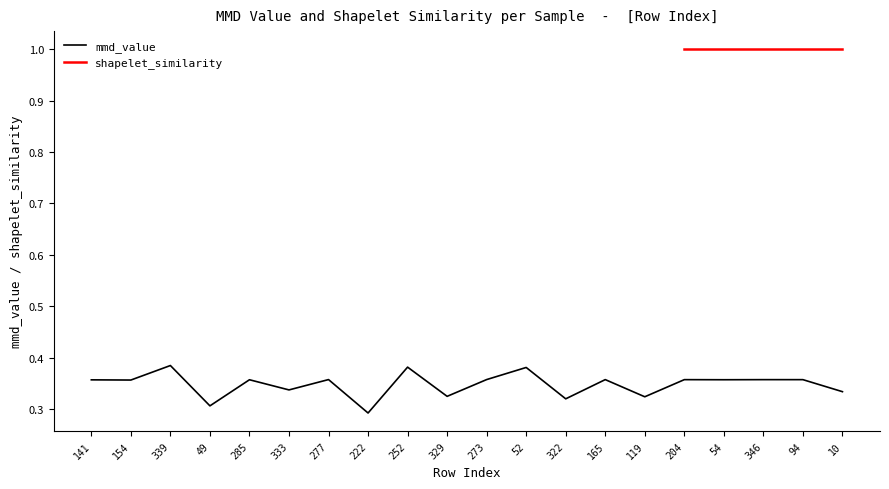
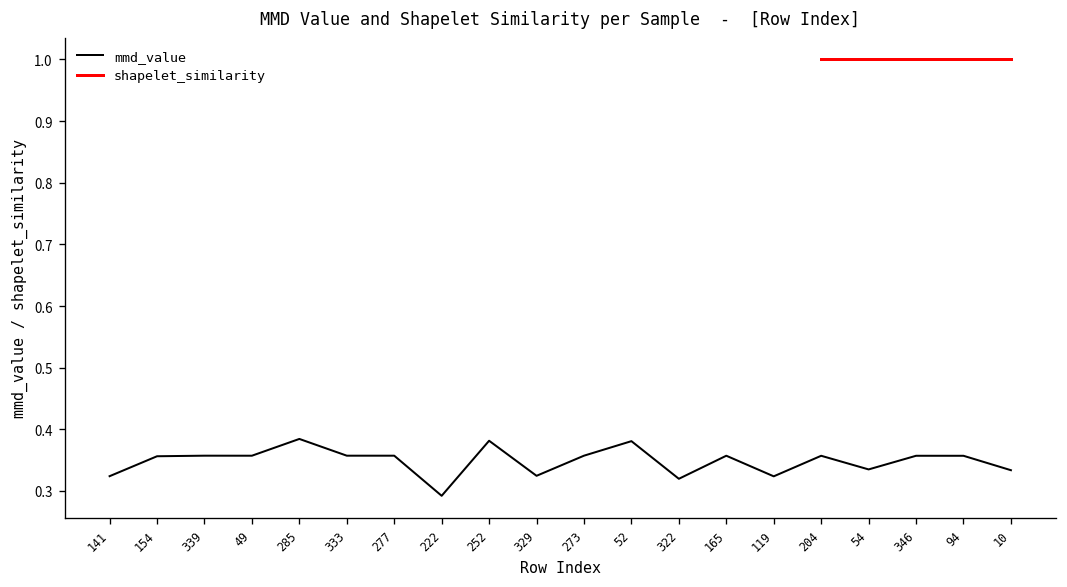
mmd_value, 141: 0.36 -> 0.32
mmd_value, 339: 0.38 -> 0.36
mmd_value, 49: 0.31 -> 0.36
mmd_value, 285: 0.36 -> 0.38
mmd_value, 333: 0.34 -> 0.36
mmd_value, 54: 0.36 -> 0.33
